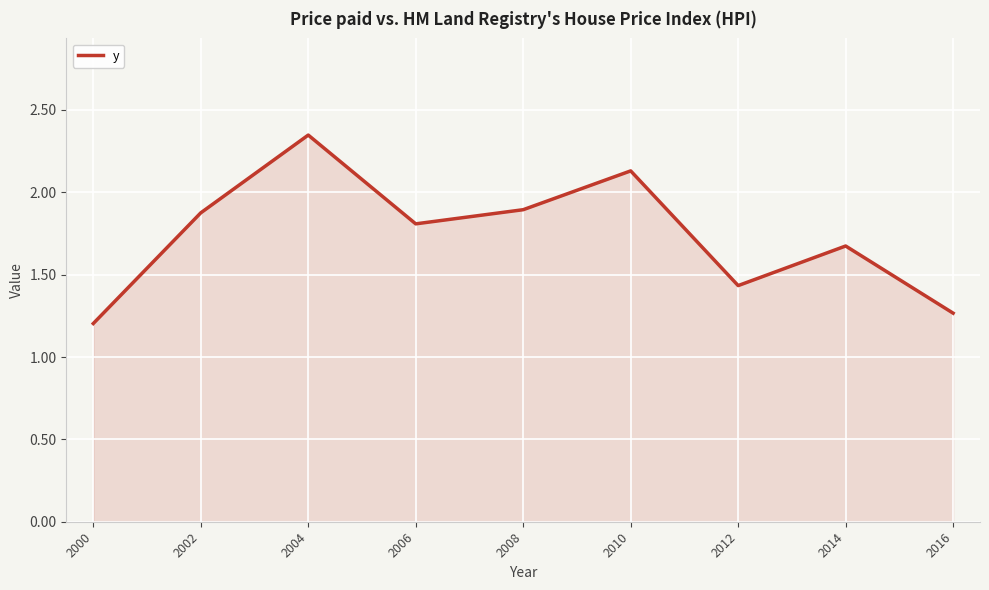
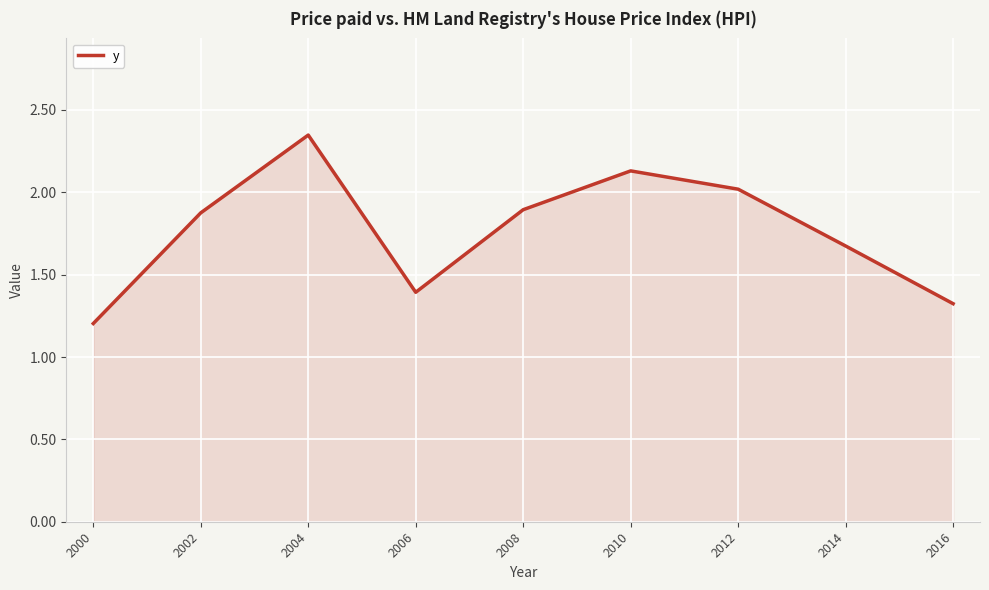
2006: 1.81 -> 1.39
2012: 1.43 -> 2.02
2016: 1.27 -> 1.32
